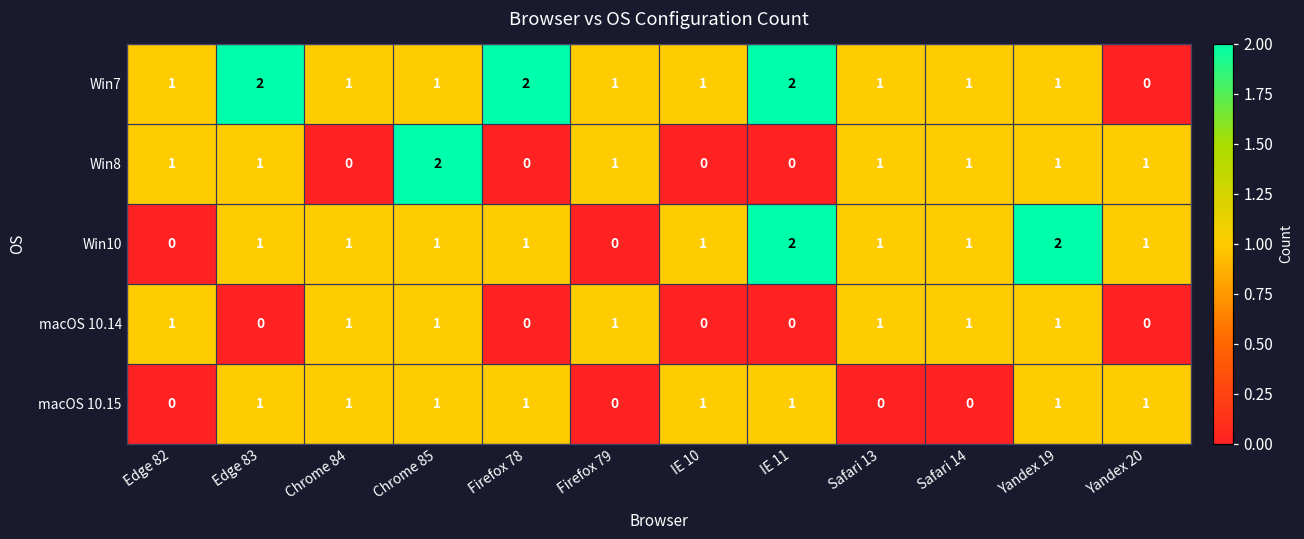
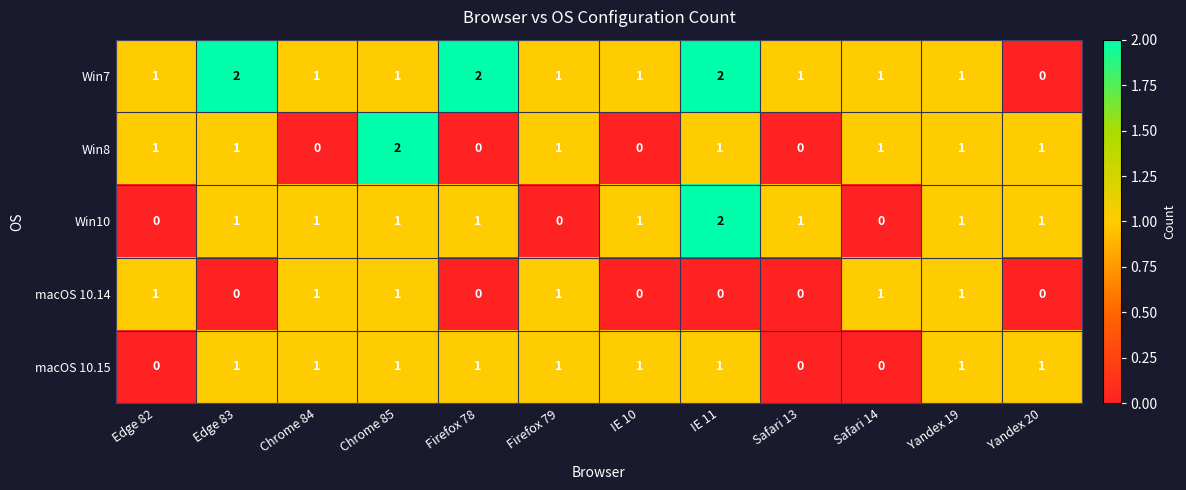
Win8, IE 11: 0 -> 1
Win8, Safari 13: 1 -> 0
Win10, Safari 14: 1 -> 0
Win10, Yandex 19: 2 -> 1
macOS 10.14, Safari 13: 1 -> 0
macOS 10.15, Firefox 79: 0 -> 1
